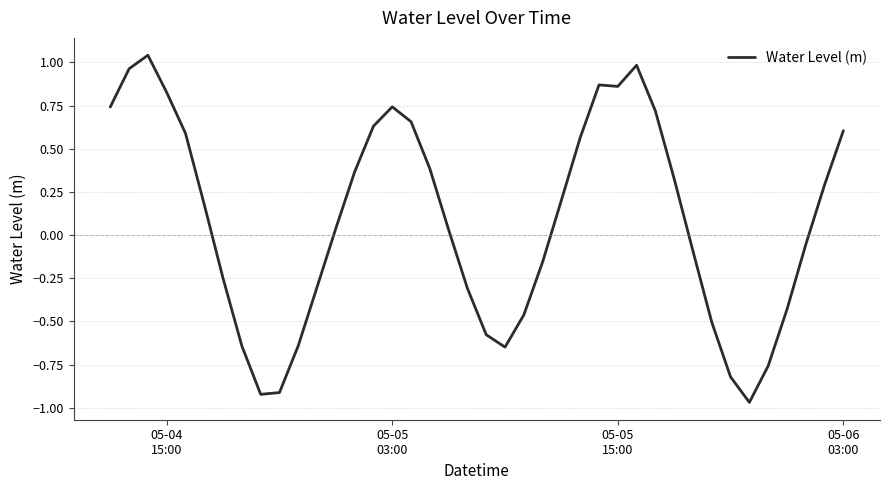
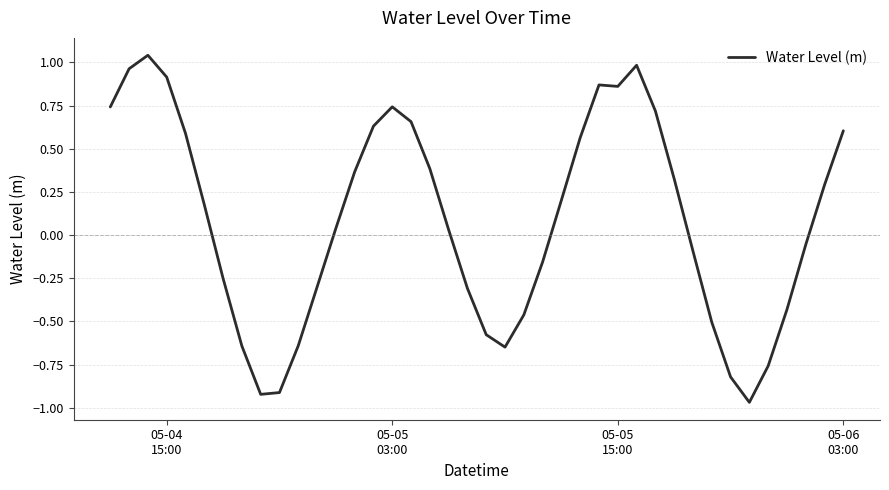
05-04 15:00: 0.83 -> 0.92
